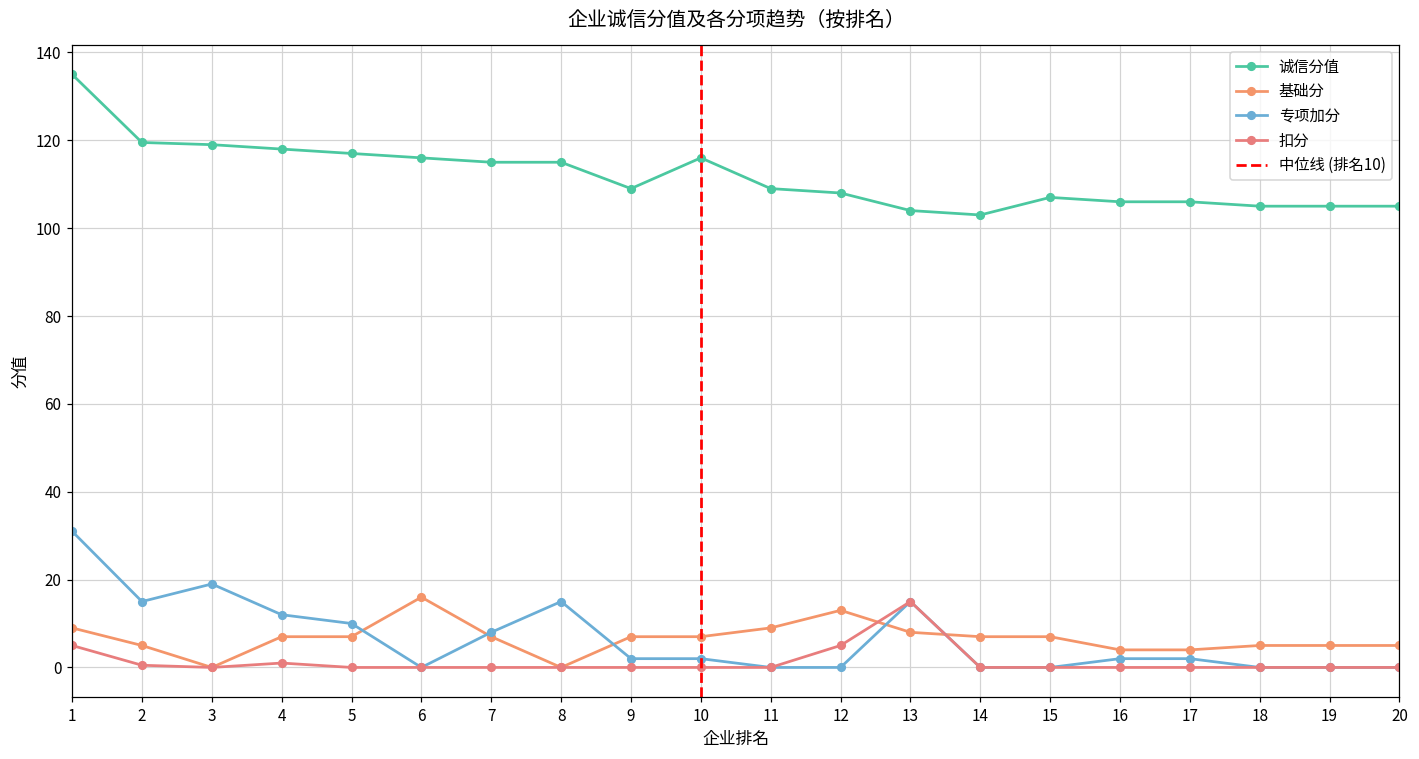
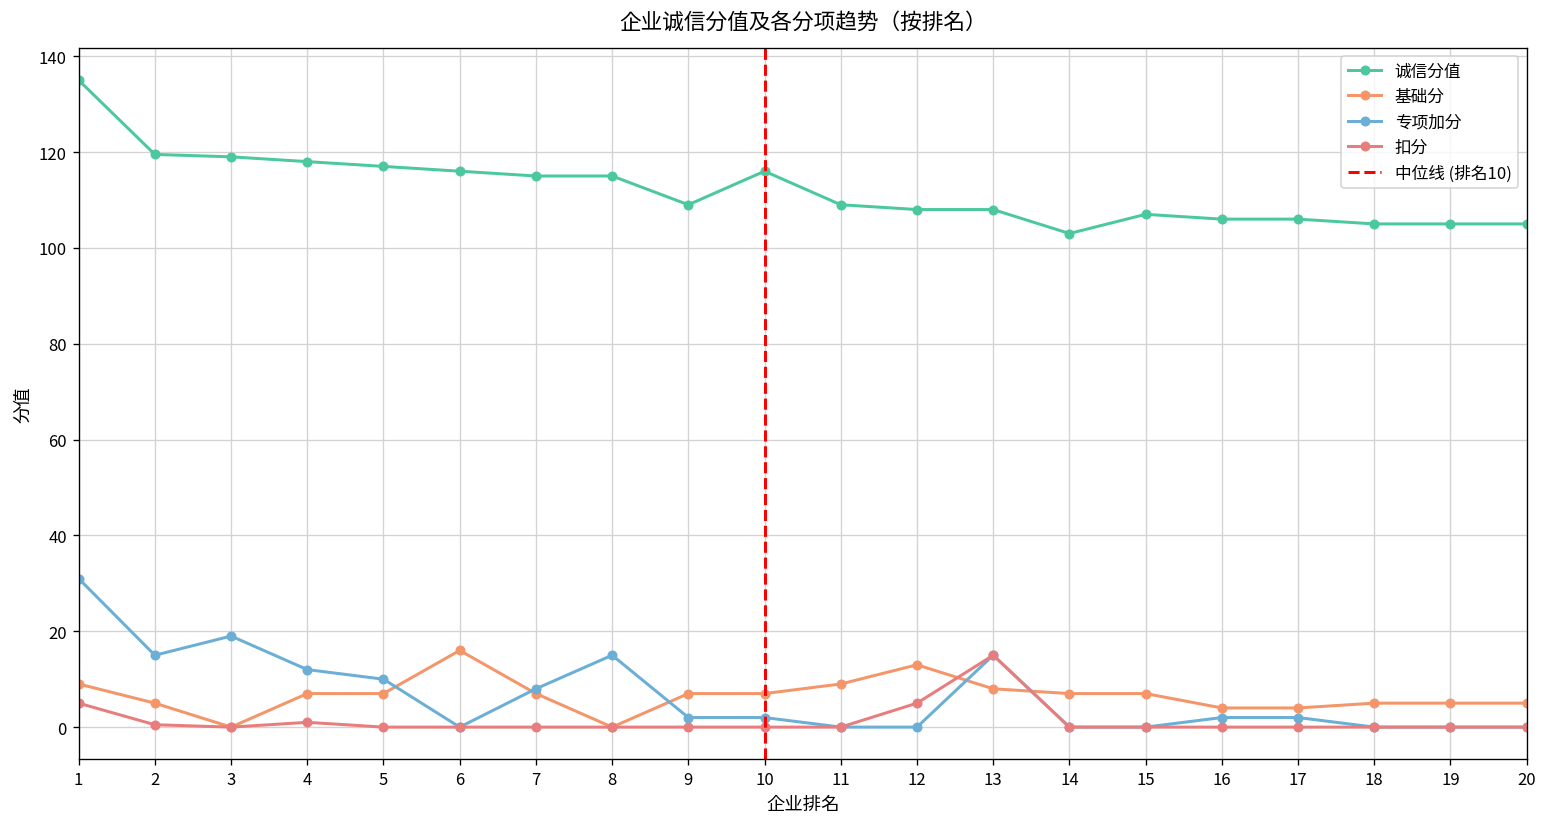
诚信分值, 13: 104 -> 108
